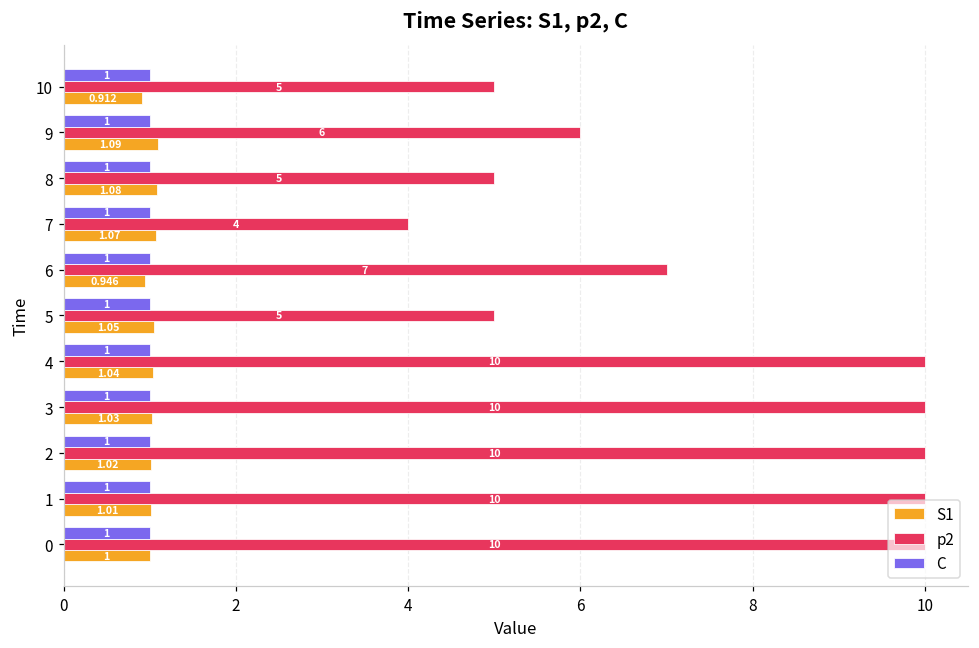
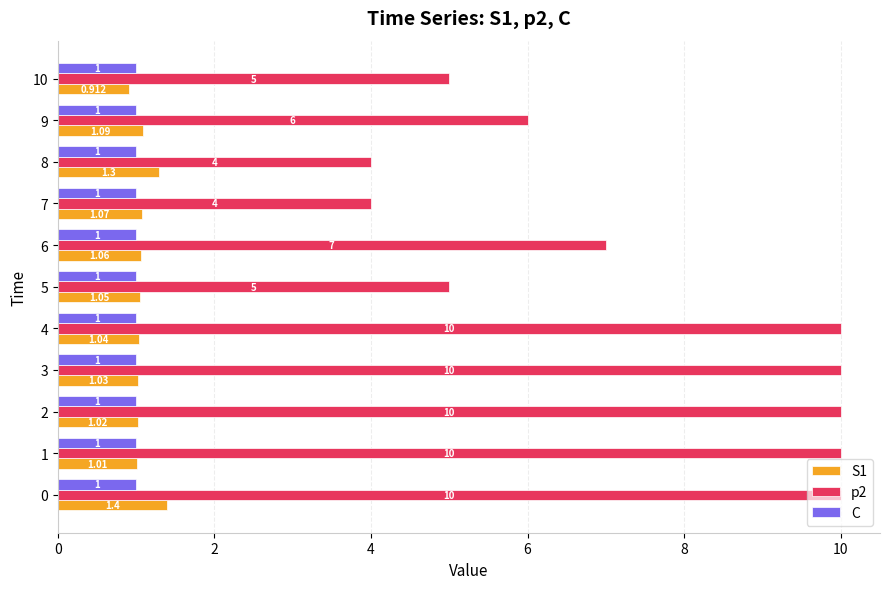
p2, 8: 5 -> 4
S1, 8: 1.08 -> 1.3
S1, 6: 0.946 -> 1.06
S1, 0: 1 -> 1.4
